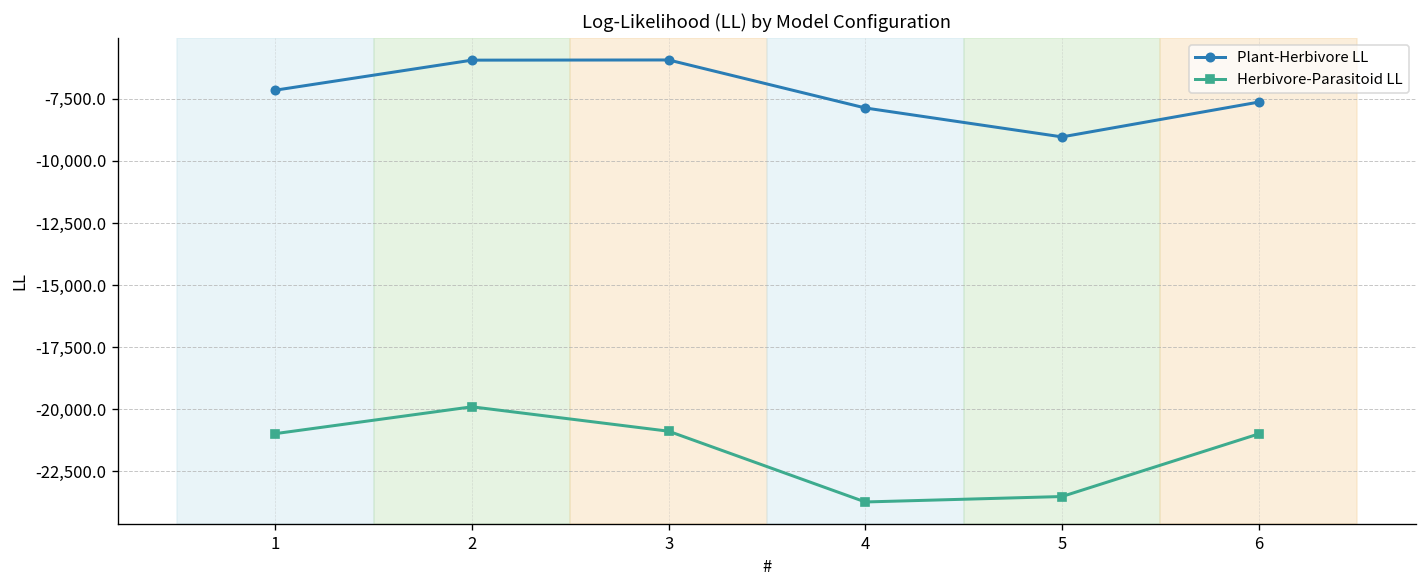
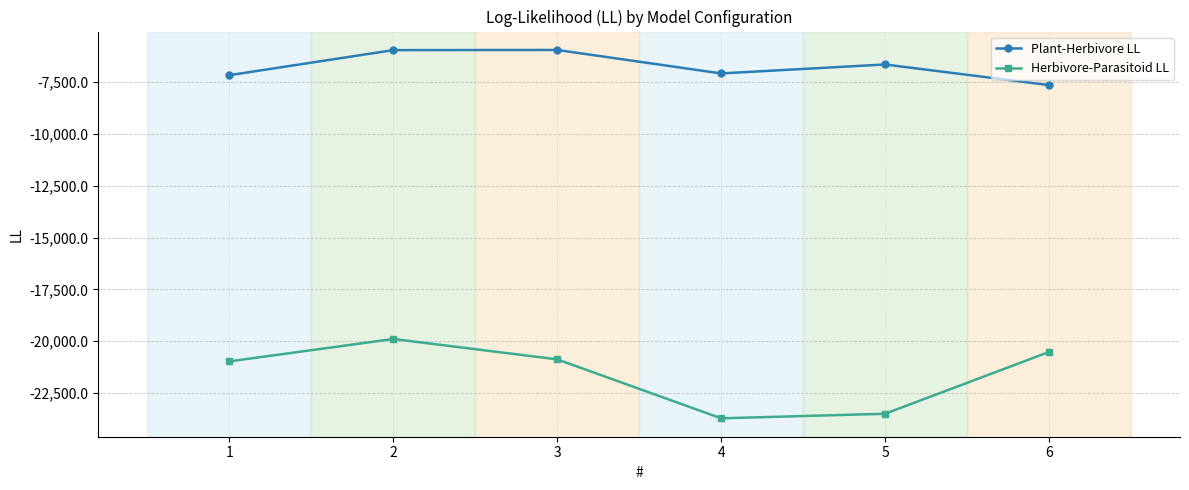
Plant-Herbivore LL, 4: -7,900 -> -7,100
Plant-Herbivore LL, 5: -9,000 -> -6,600
Herbivore-Parasitoid LL, 6: -21,000 -> -20,500
